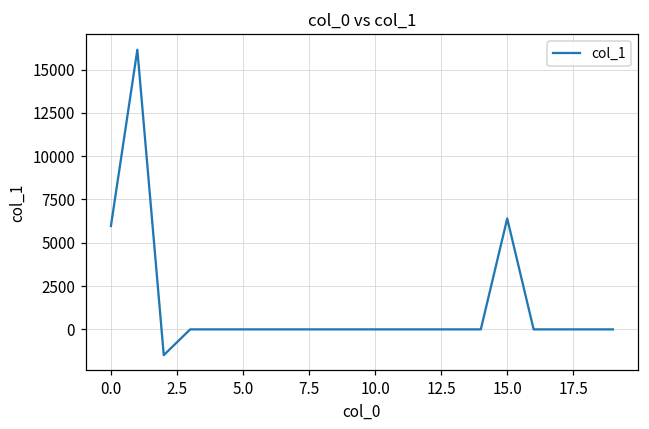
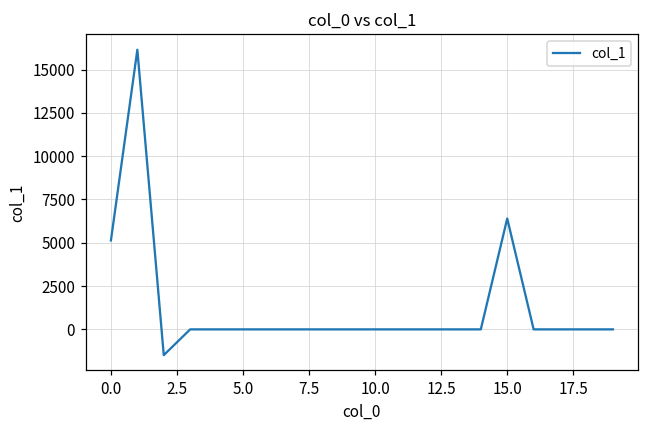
0.0: 6000 -> 5100
